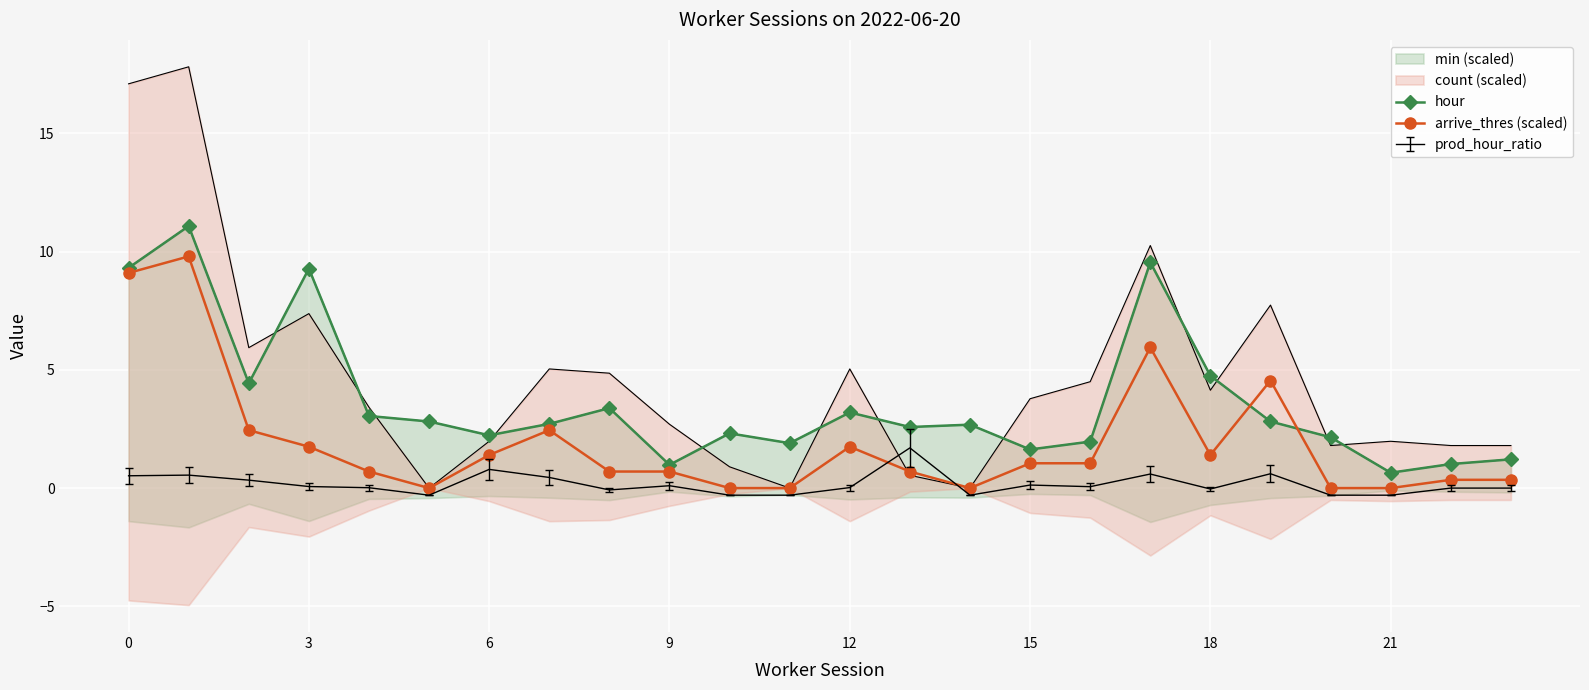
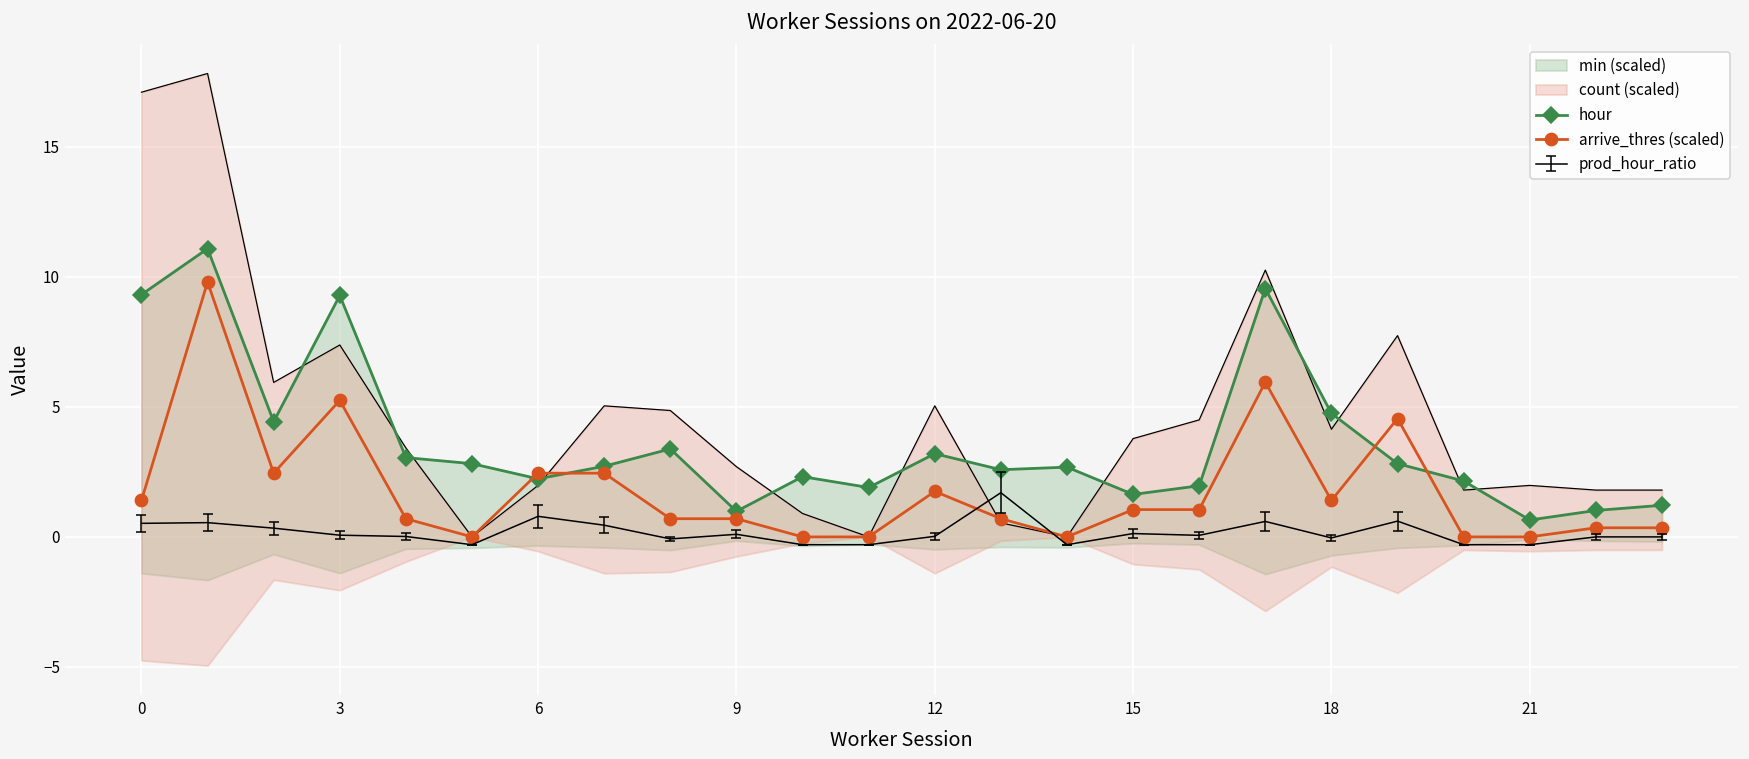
arrive_thres (scaled), 0: 9.1 -> 1.4
arrive_thres (scaled), 3: 1.8 -> 5.3
arrive_thres (scaled), 6: 1.4 -> 2.4
